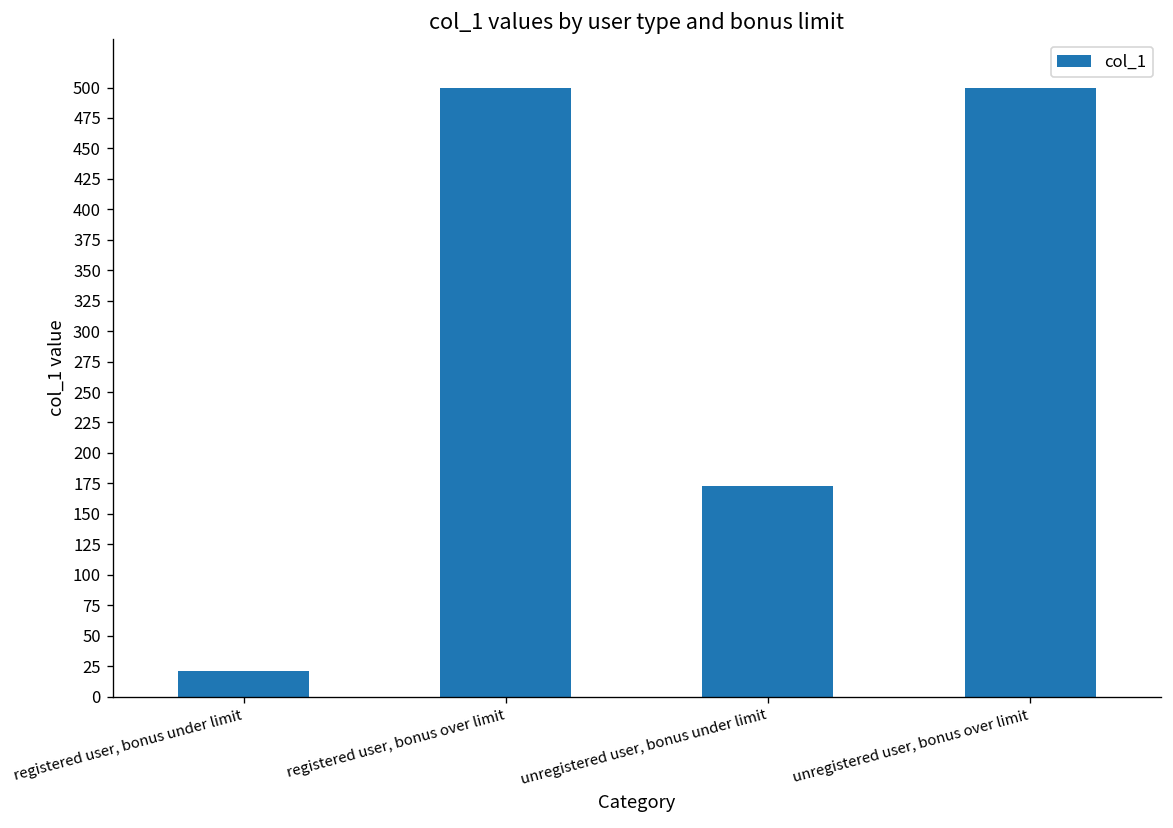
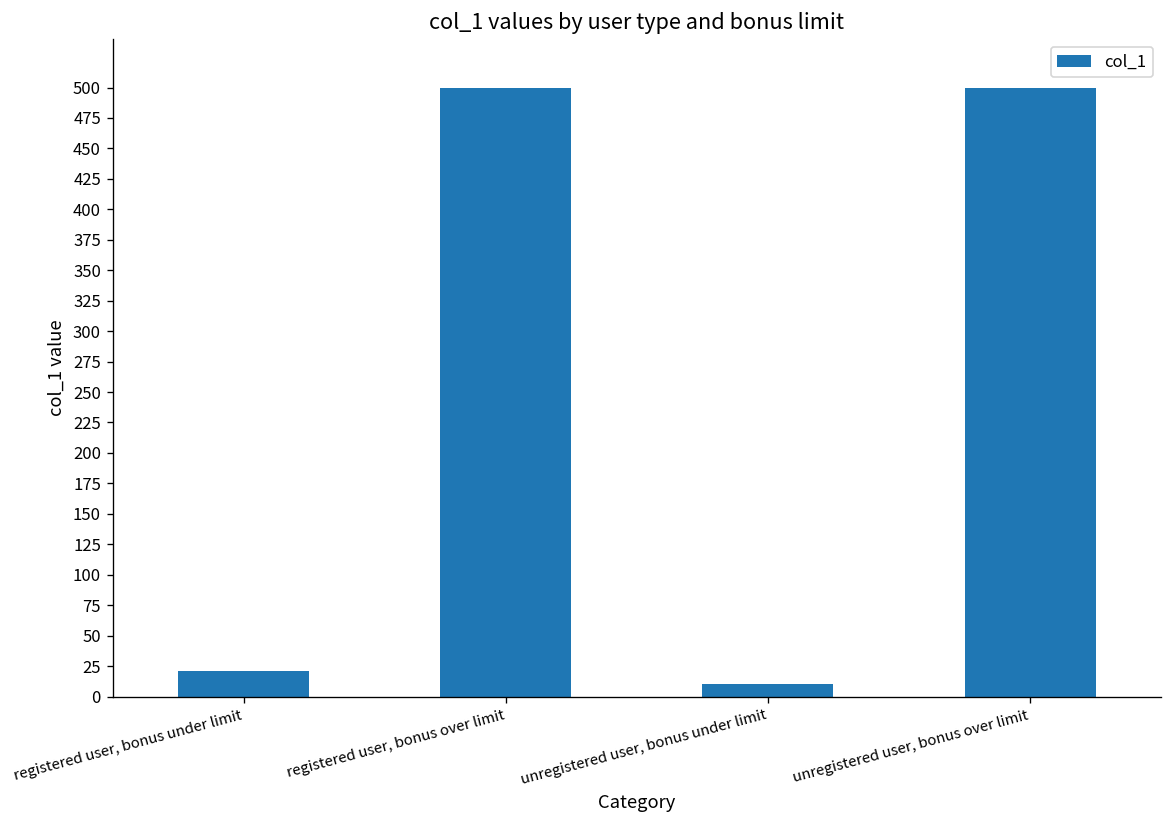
unregistered user, bonus under limit: 173 -> 10
